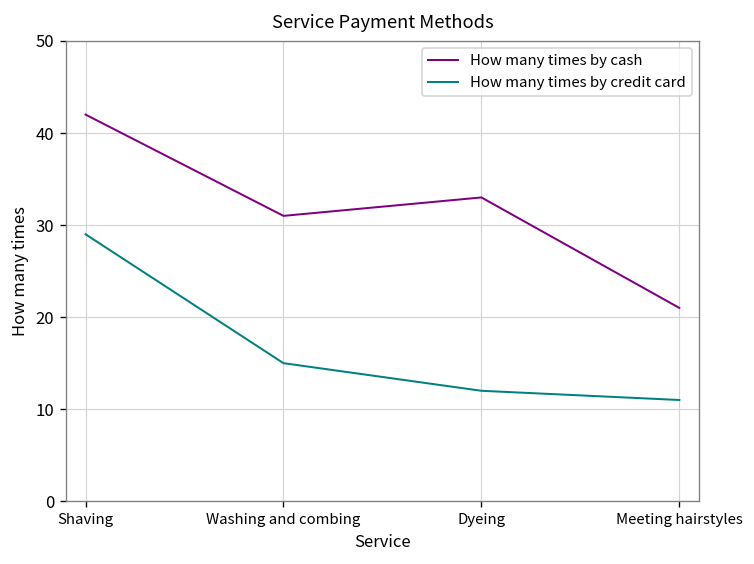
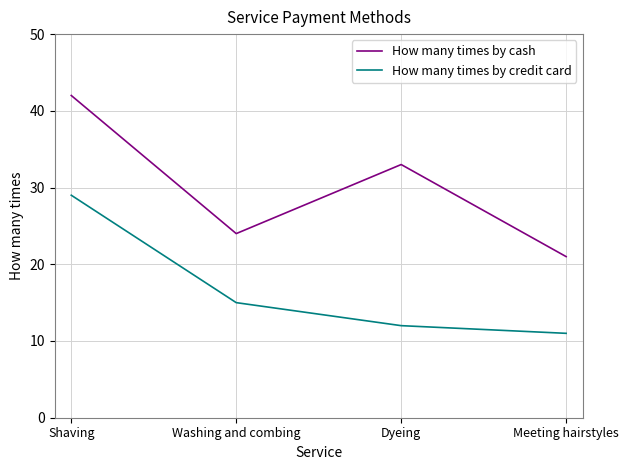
How many times by cash, Washing and combing: 31 -> 24
